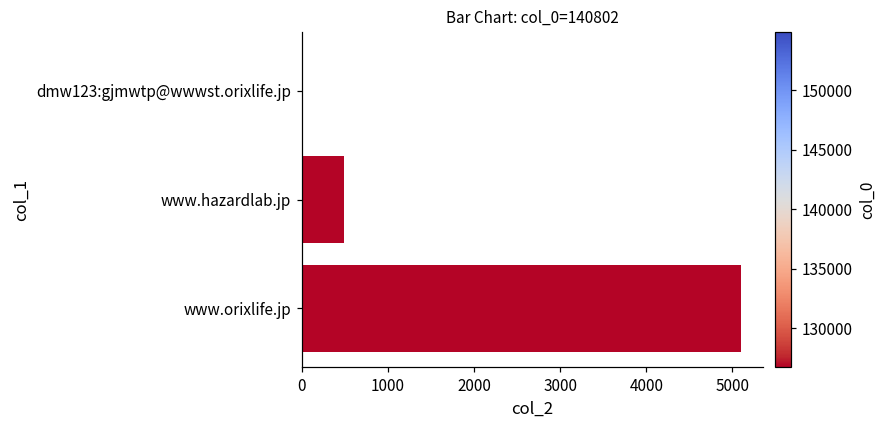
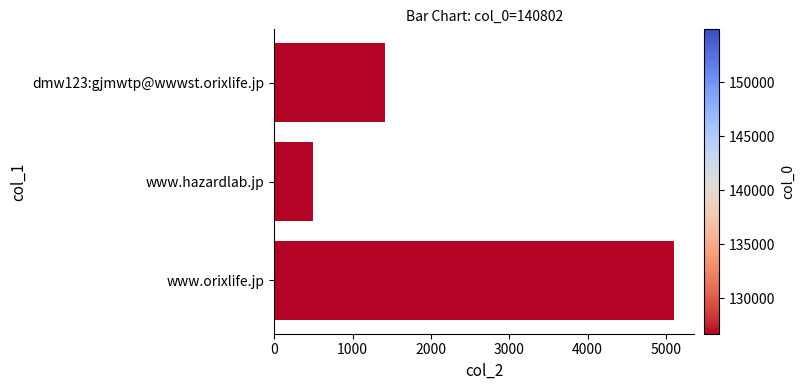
dmw123:gjmwtp@wwwst.orixlife.jp: 0 -> 1400
